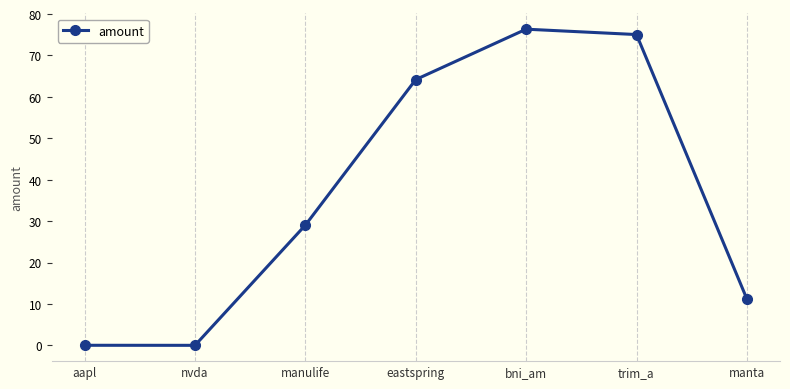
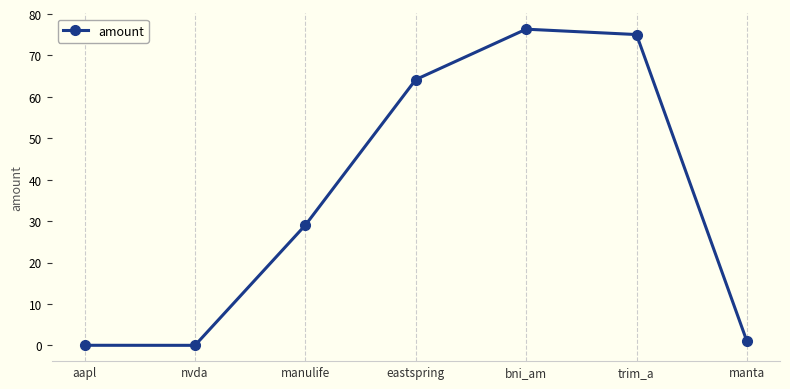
manta: 11 -> 1
